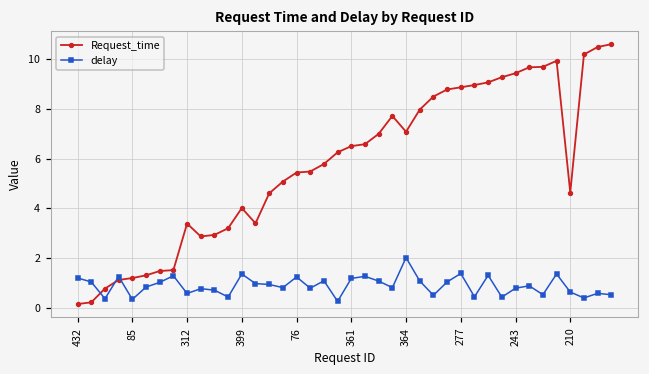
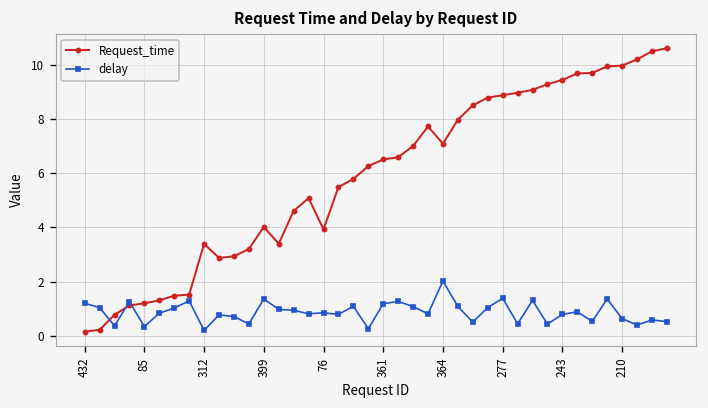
delay, 312: 0.6 -> 0.2
Request_time, 76: 5.4 -> 3.9
delay, 76: 1.2 -> 0.8
Request_time, 210: 4.6 -> 10.0
